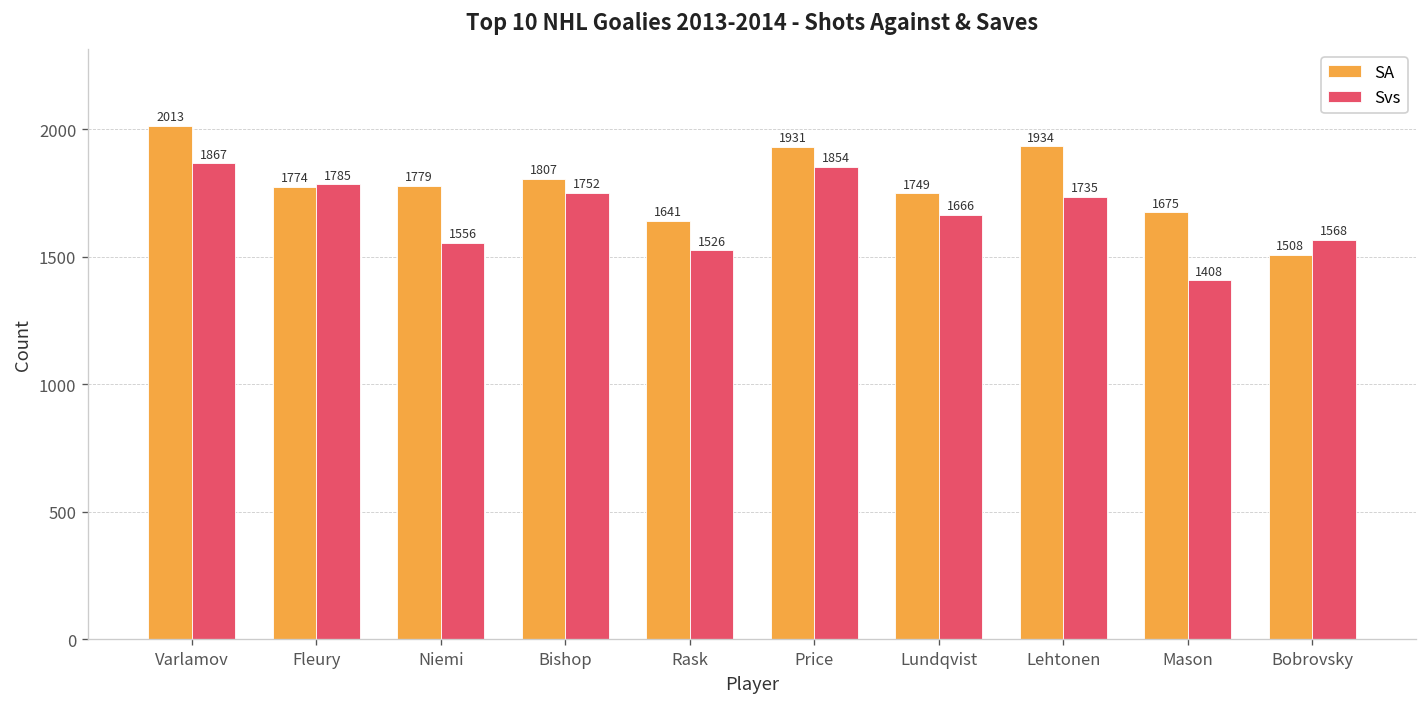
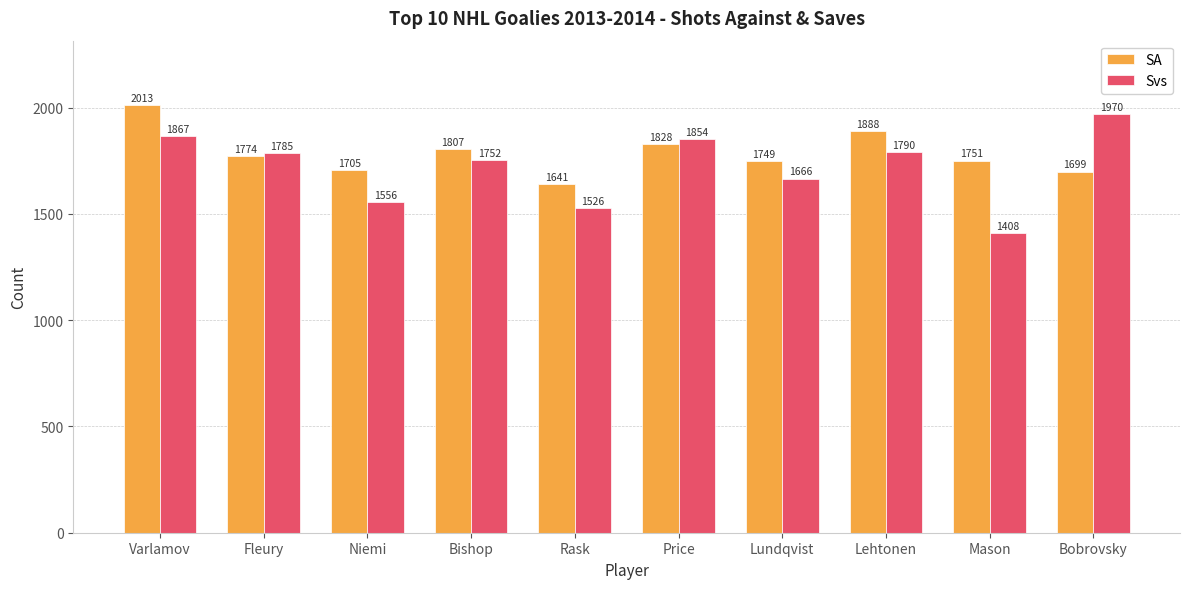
SA, Niemi: 1779 -> 1705
SA, Price: 1931 -> 1828
SA, Lehtonen: 1934 -> 1888
Svs, Lehtonen: 1735 -> 1790
SA, Mason: 1675 -> 1751
SA, Bobrovsky: 1508 -> 1699
Svs, Bobrovsky: 1568 -> 1970
